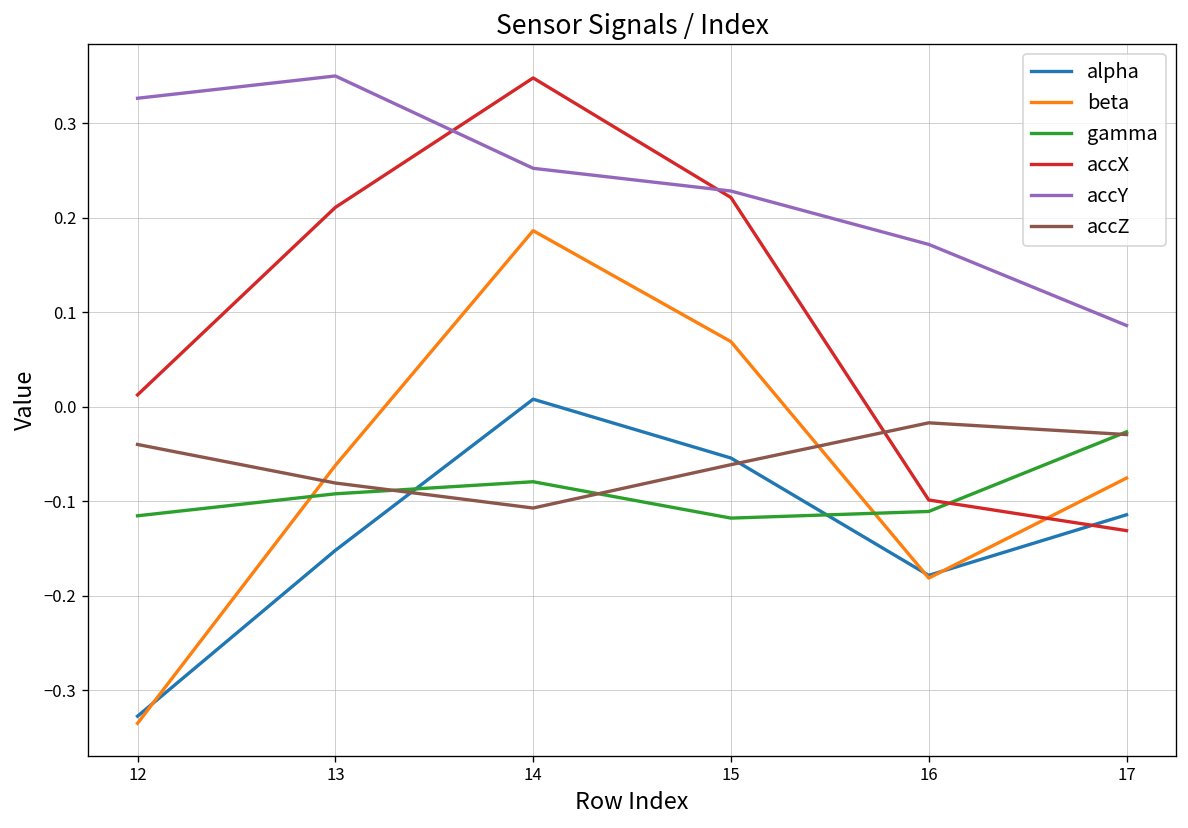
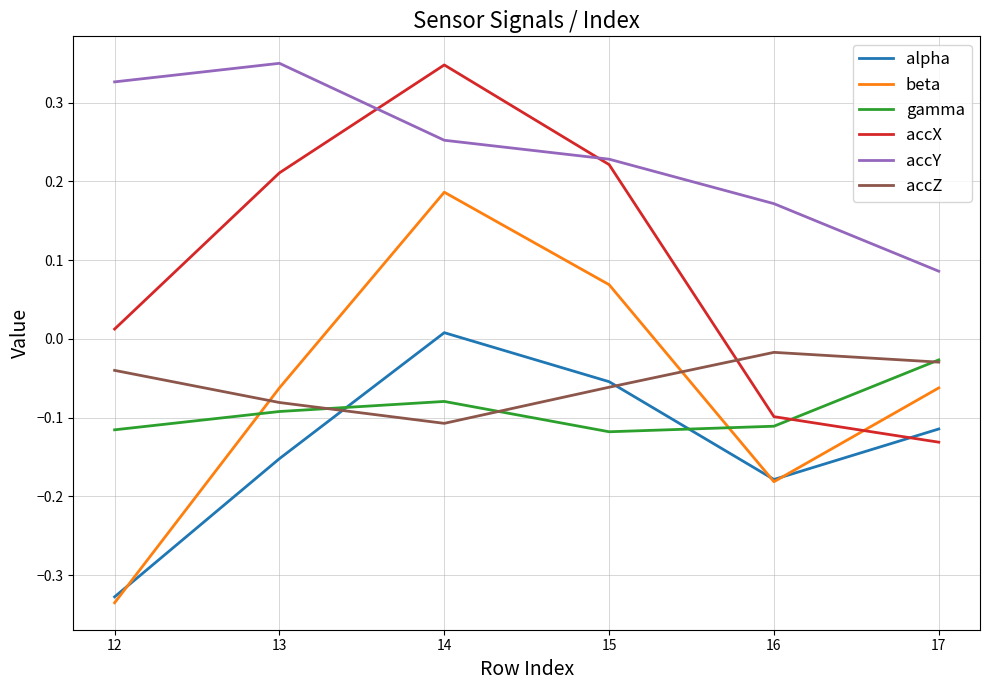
beta, 17: -0.08 -> -0.06
